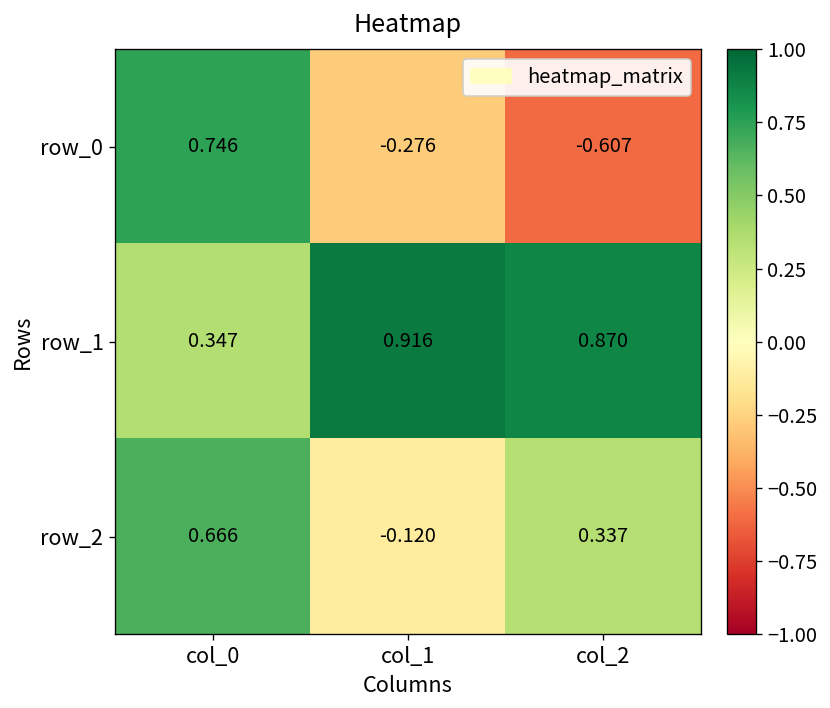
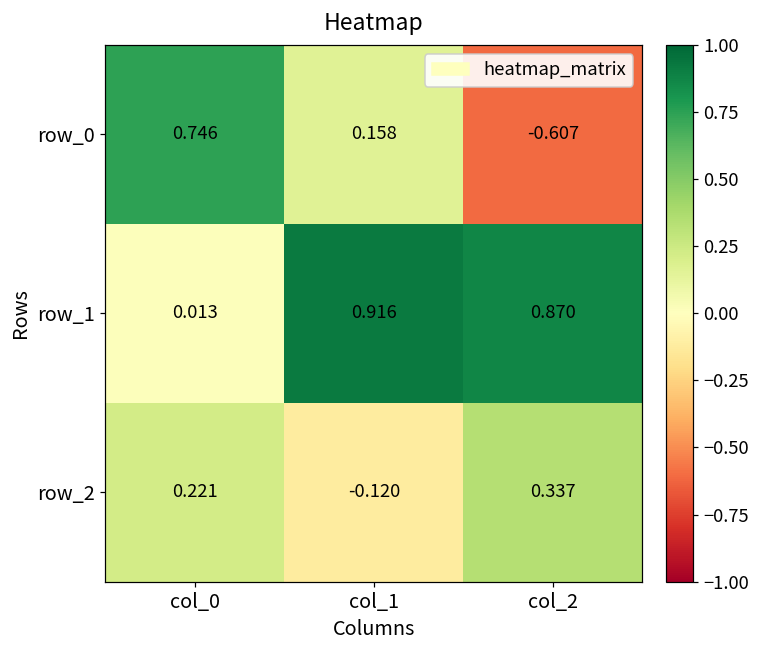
row_0, col_1: -0.276 -> 0.158
row_1, col_0: 0.347 -> 0.013
row_2, col_0: 0.666 -> 0.221
